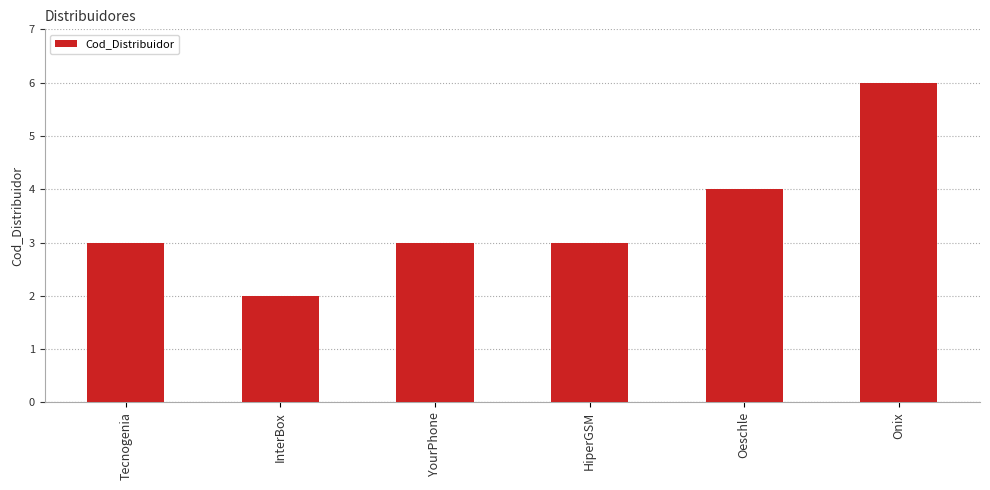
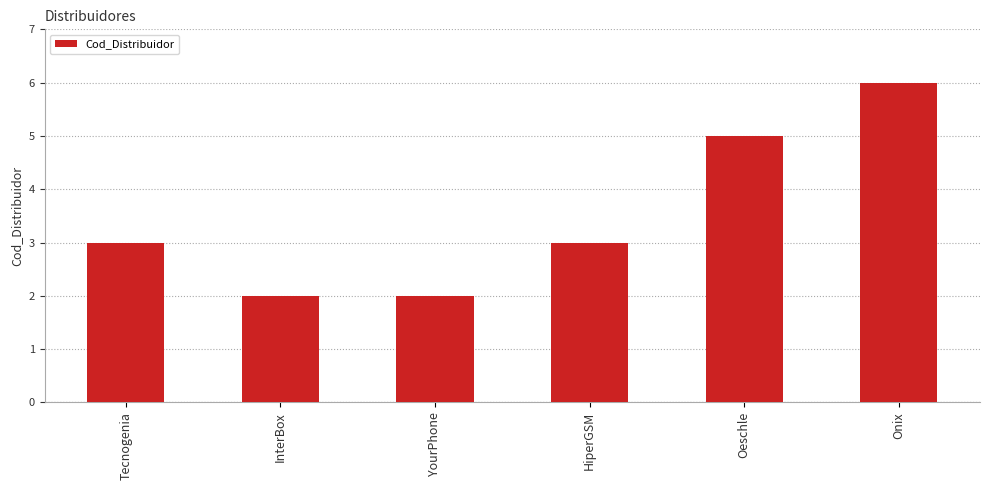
YourPhone: 3 -> 2
Oeschle: 4 -> 5
